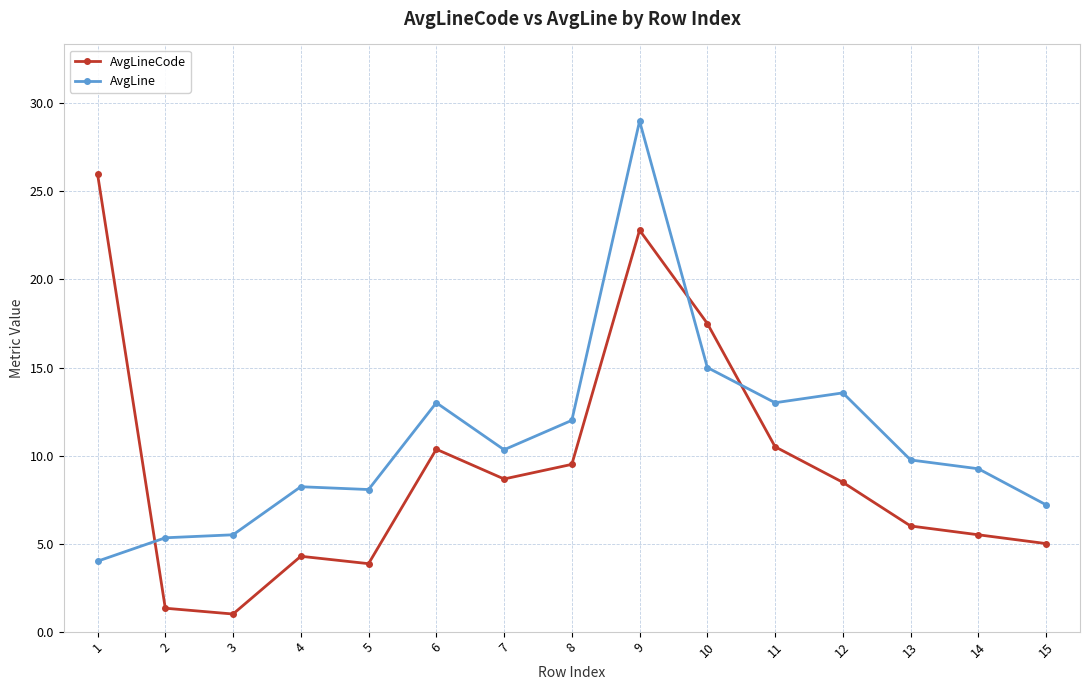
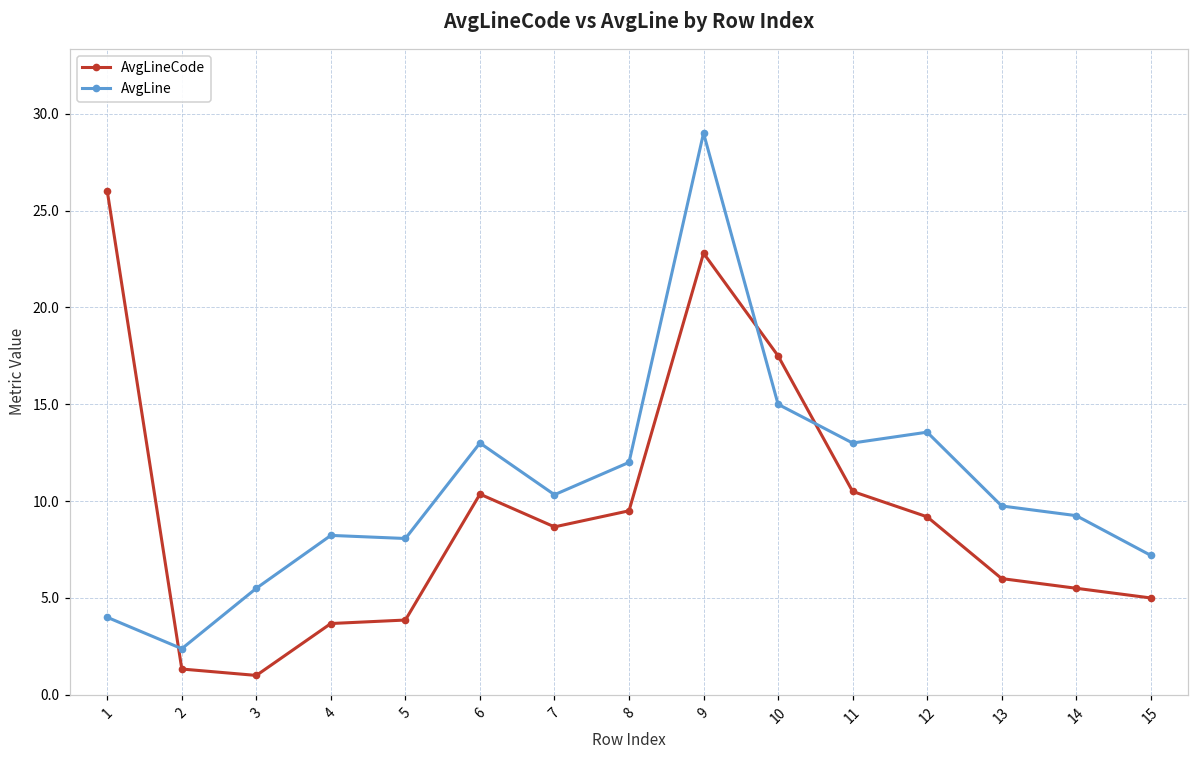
AvgLine, 2: 5.3 -> 2.4
AvgLineCode, 4: 4.3 -> 3.7
AvgLineCode, 12: 8.5 -> 9.2
